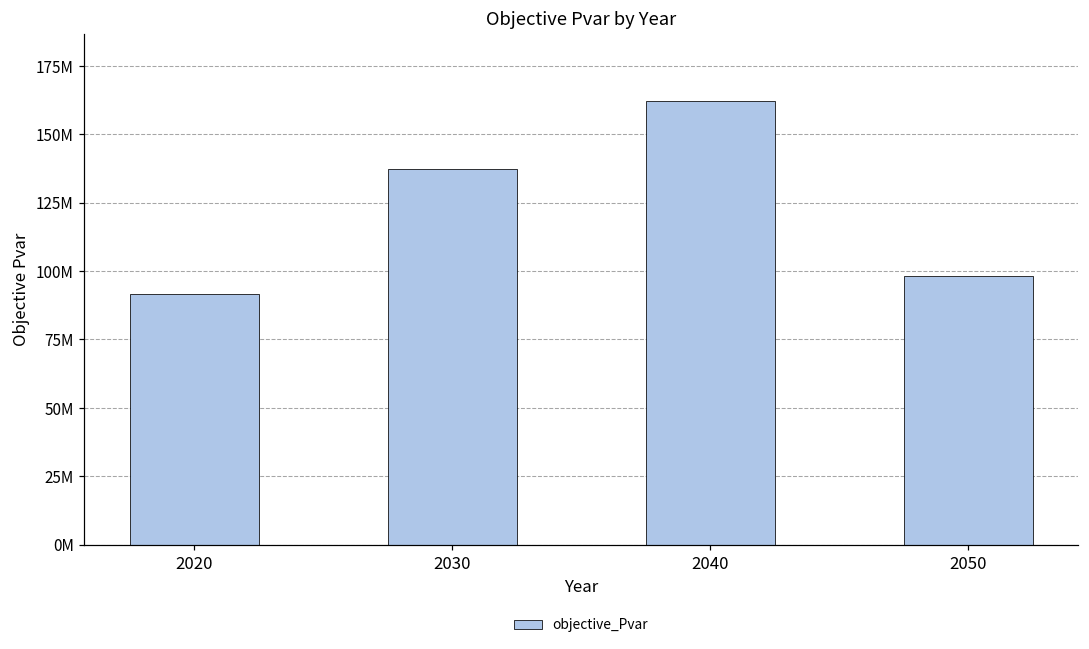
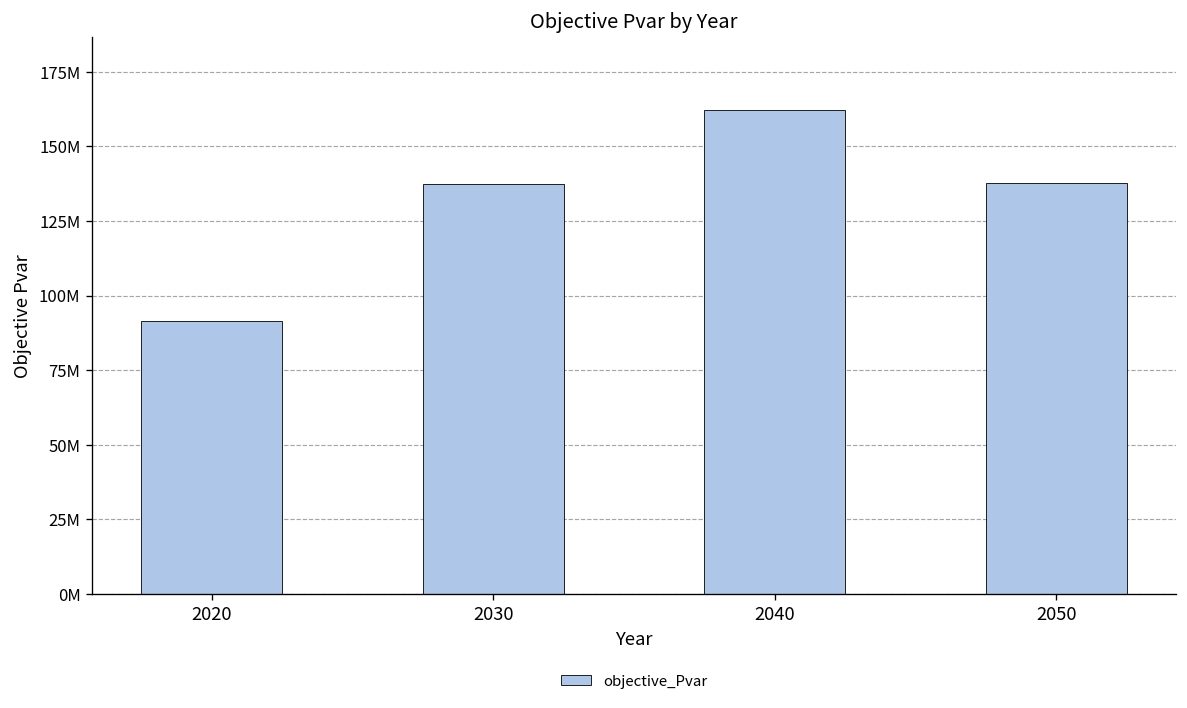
2050: 98000000 -> 138000000
